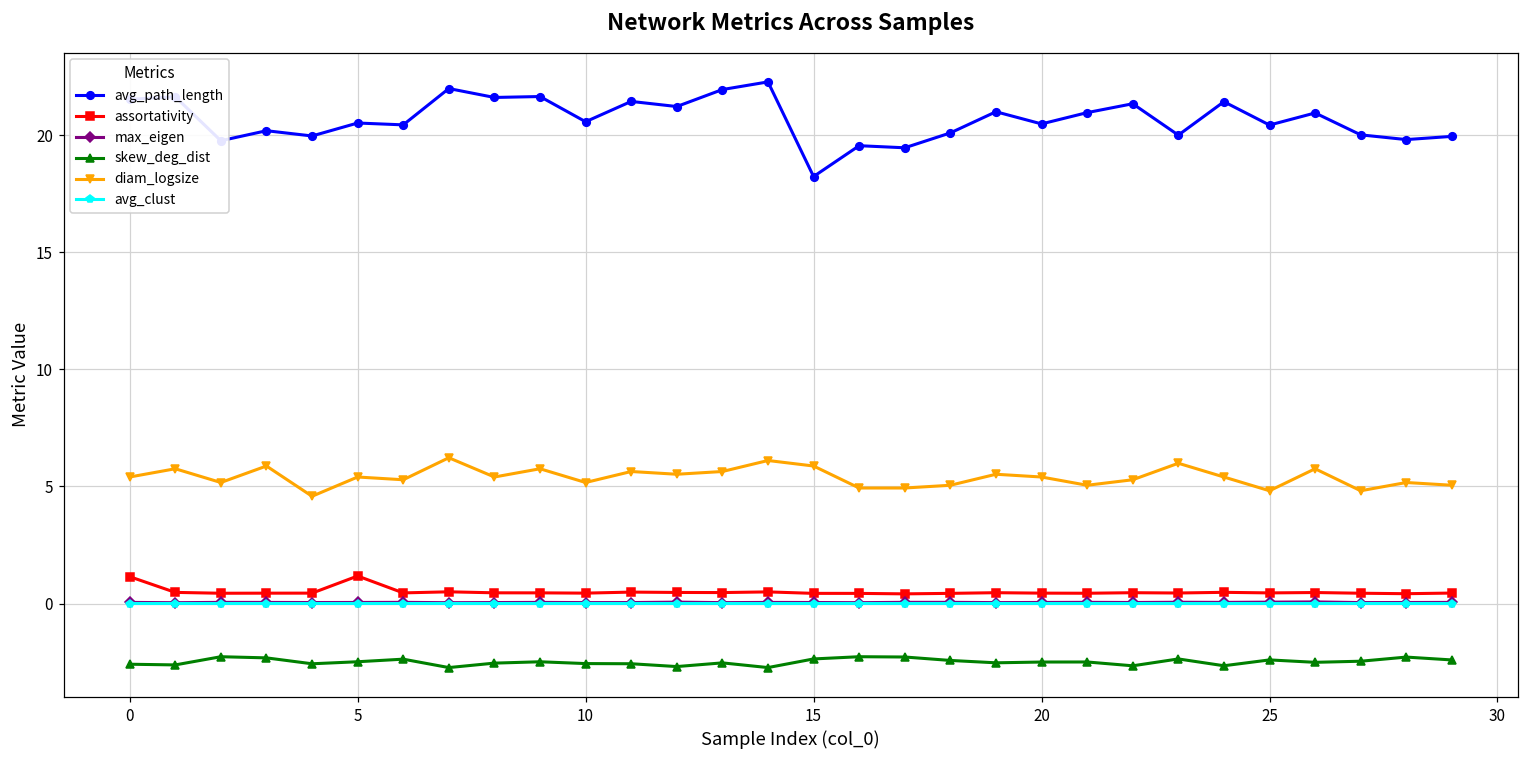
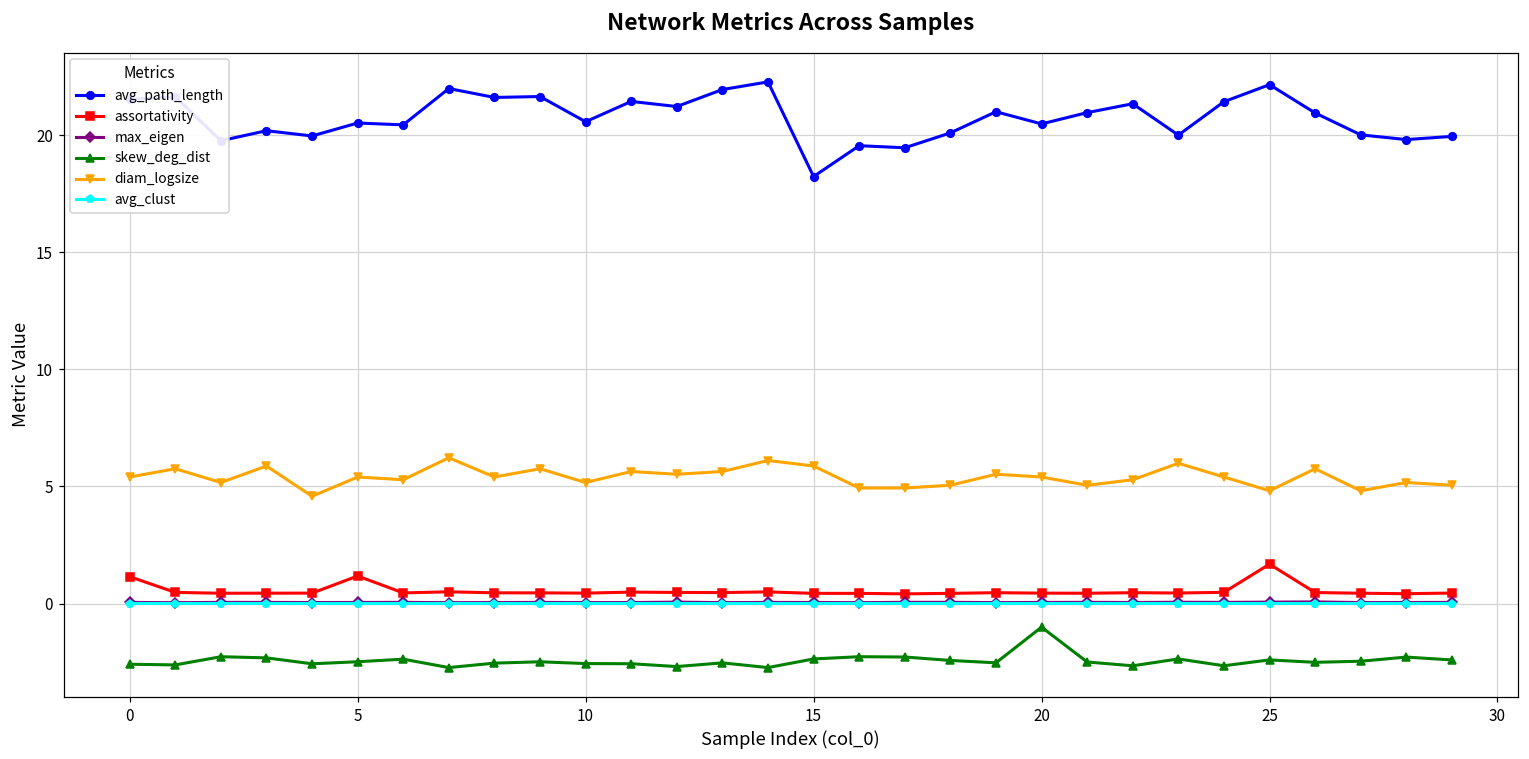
skew_deg_dist, 20: -2.5 -> -1.0
avg_path_length, 25: 20.4 -> 22.1
assortativity, 25: 0.5 -> 1.7
